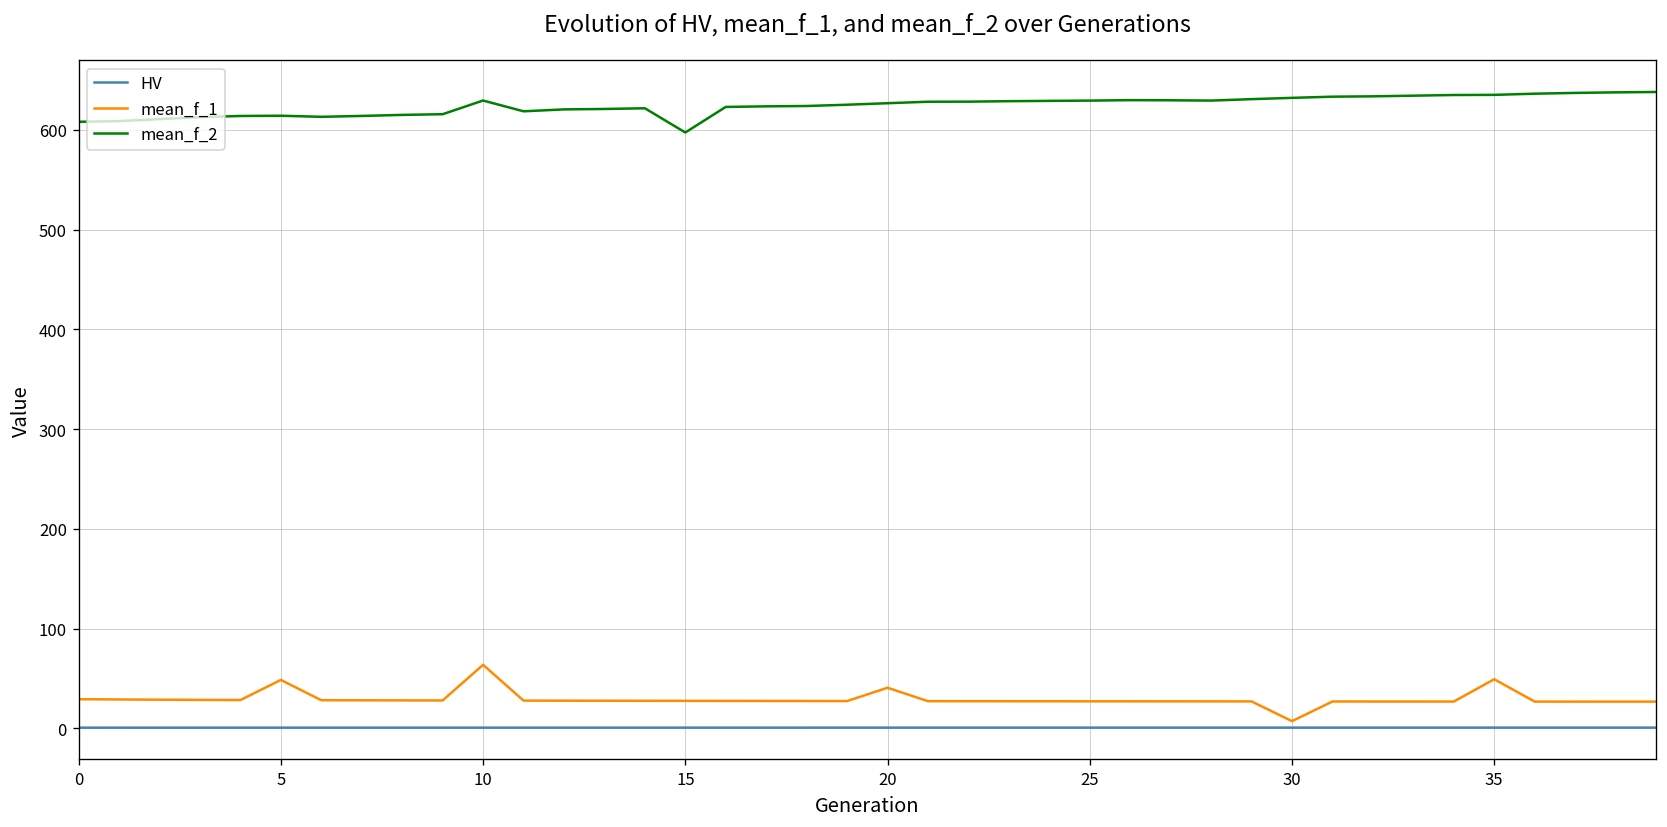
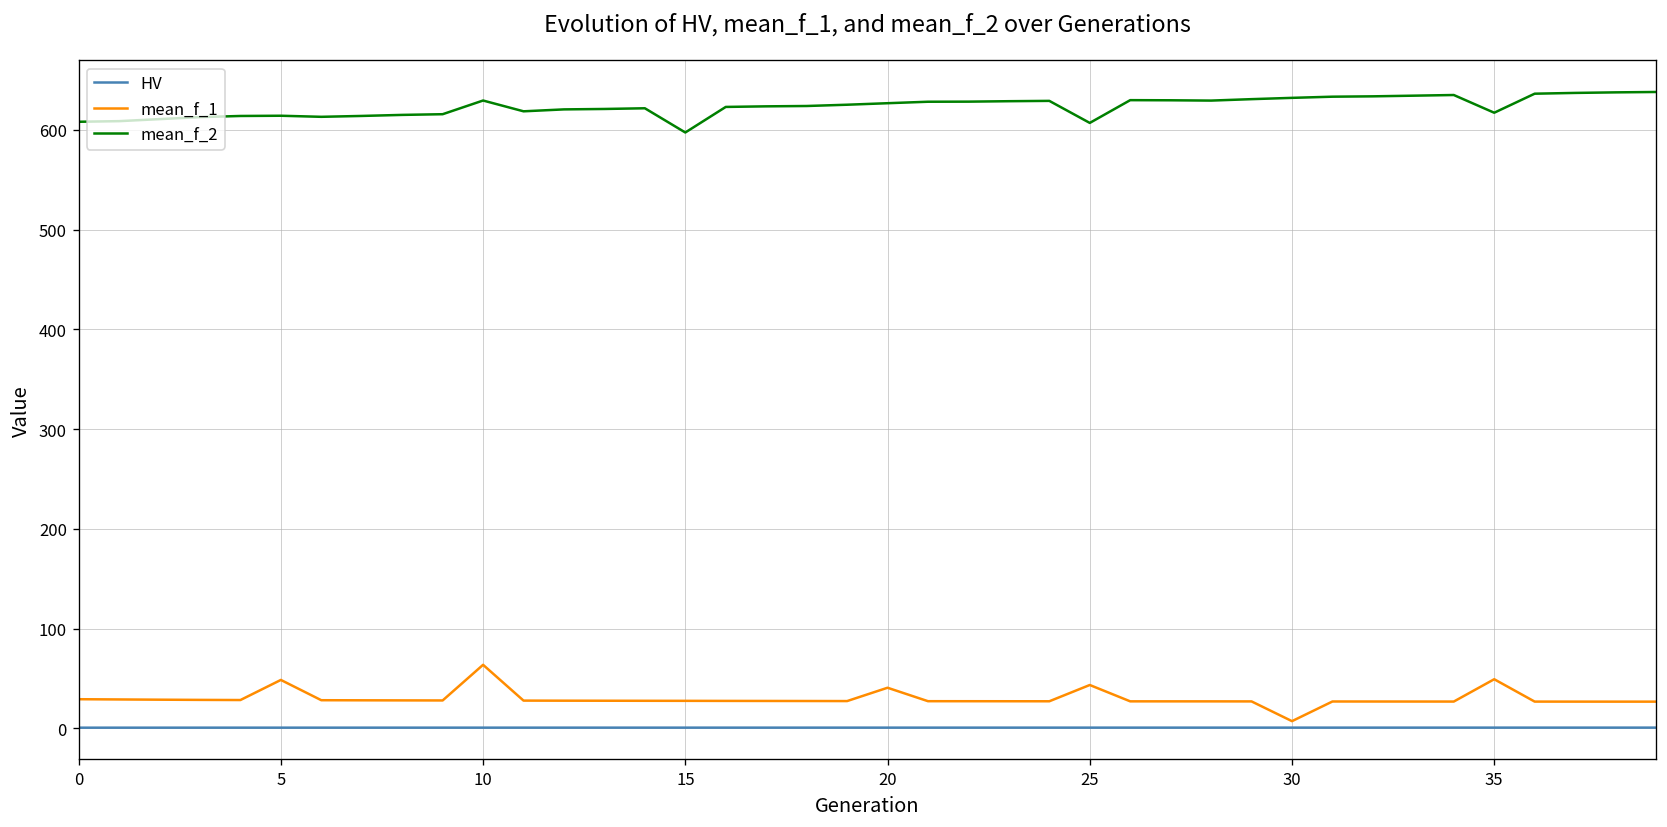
mean_f_1, 25: 30 -> 40
mean_f_2, 25: 630 -> 610
mean_f_2, 35: 640 -> 620
